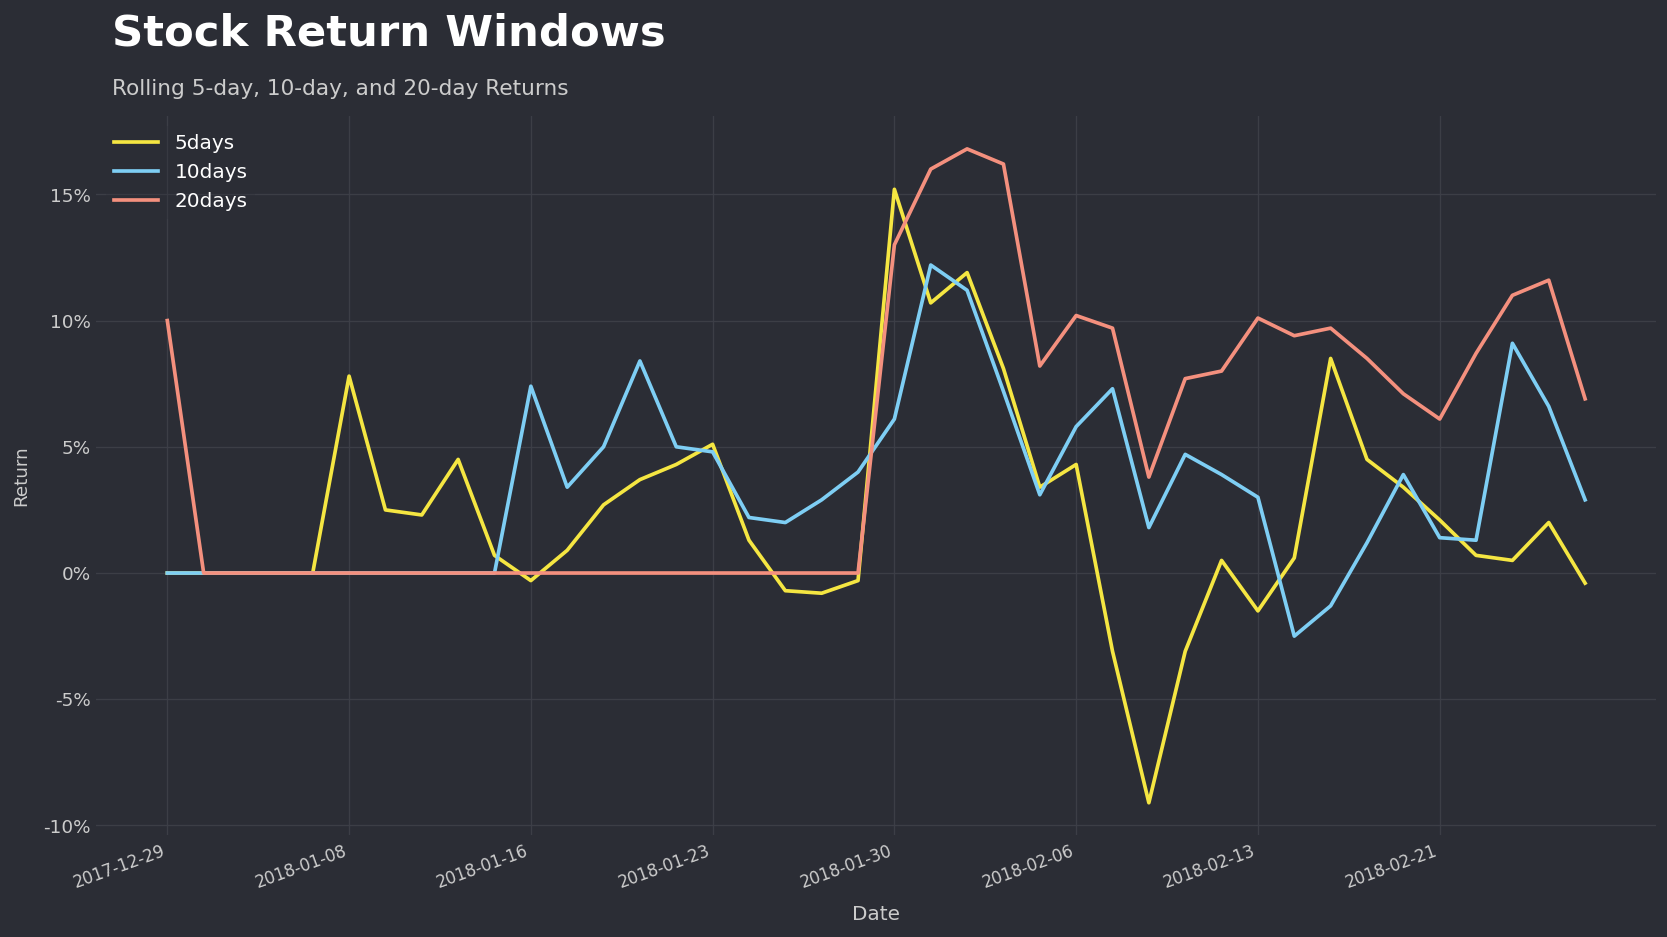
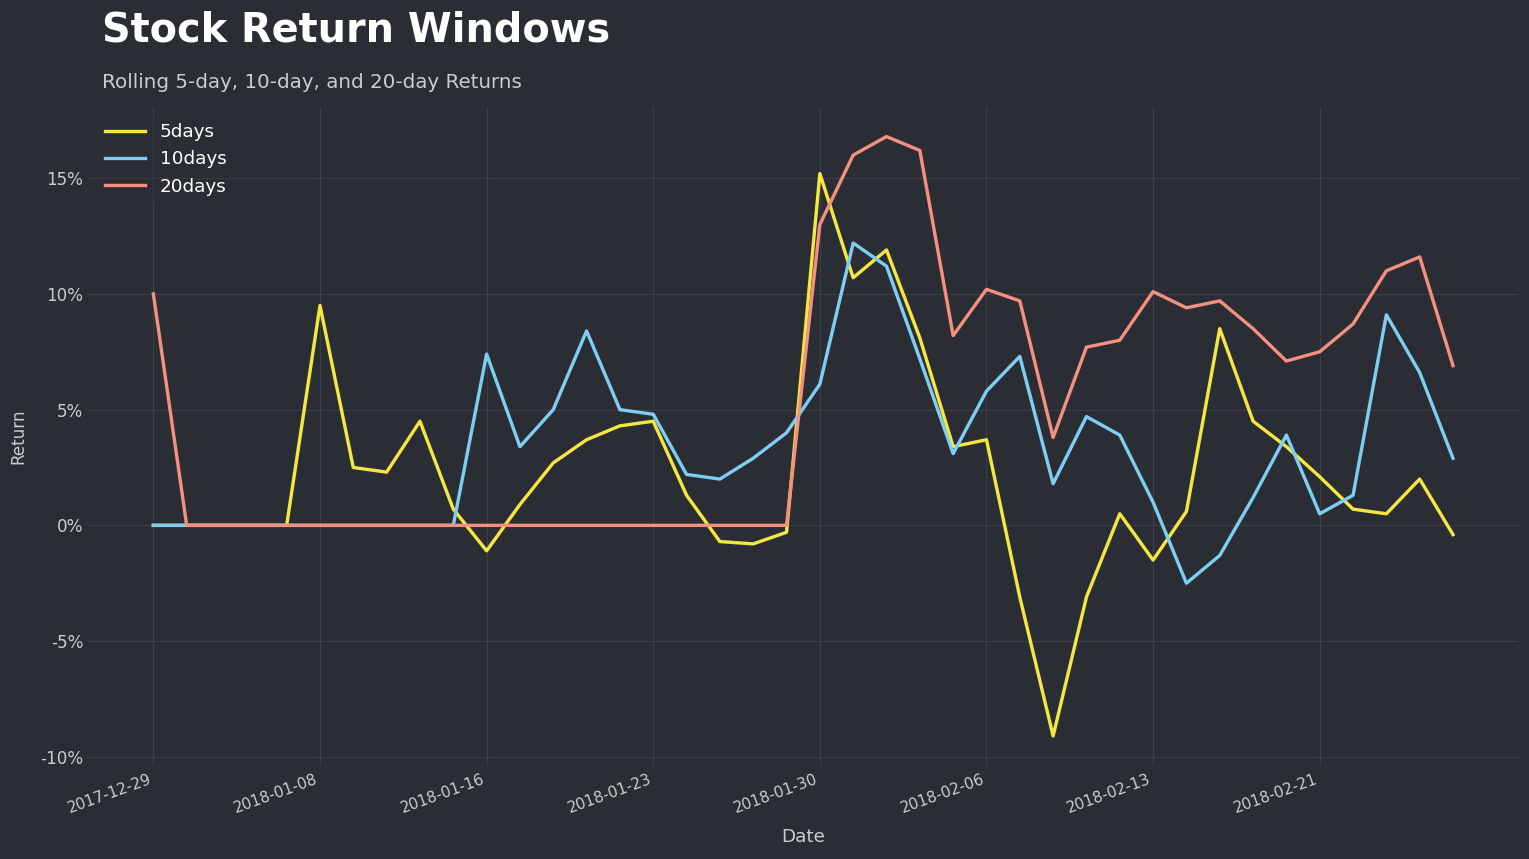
5days, 2018-01-08: 7.8% -> 9.5%
5days, 2018-01-16: -0.3% -> -1.1%
5days, 2018-01-23: 5.1% -> 4.5%
5days, 2018-02-06: 4.3% -> 3.7%
10days, 2018-02-13: 3.0% -> 1.0%
10days, 2018-02-21: 1.4% -> 0.5%
20days, 2018-02-21: 6.1% -> 7.5%
